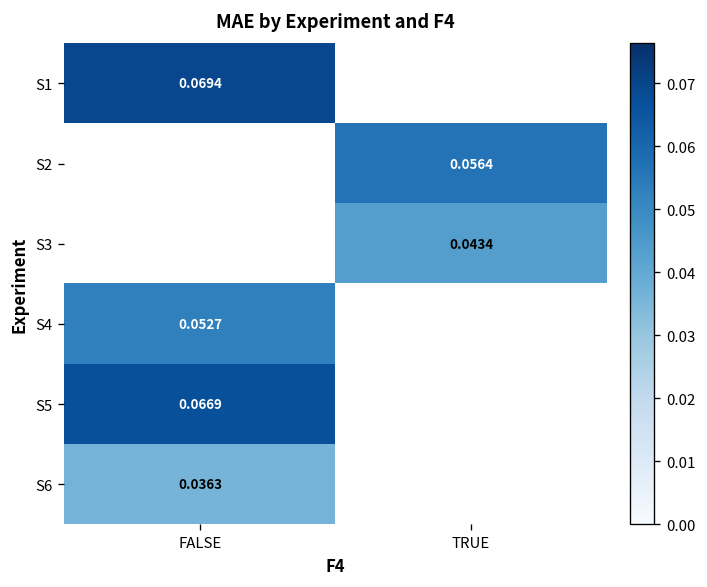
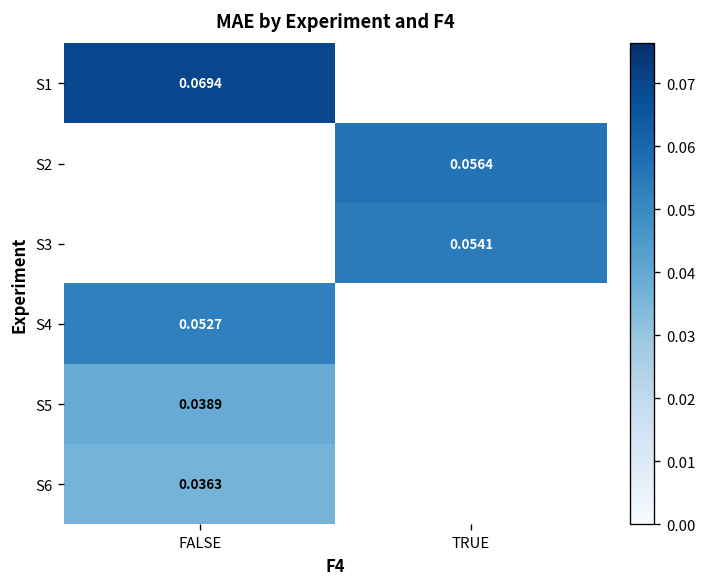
S3, TRUE: 0.0434 -> 0.0541
S5, FALSE: 0.0669 -> 0.0389
